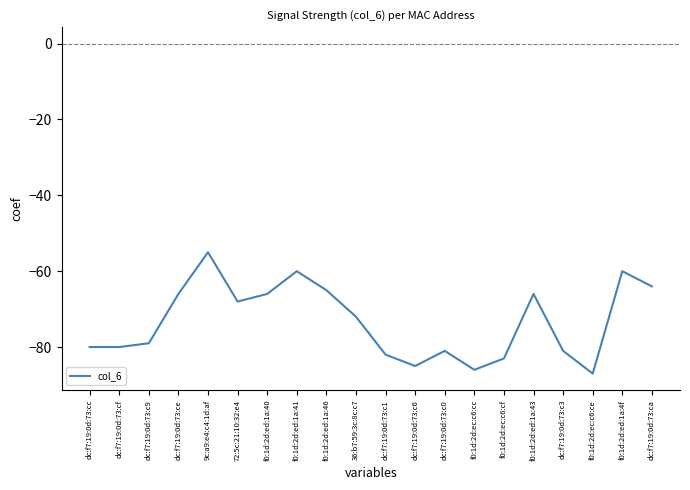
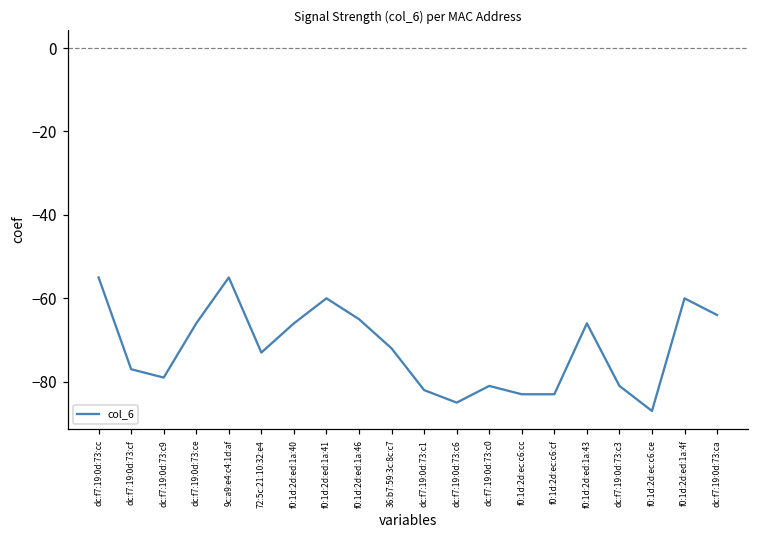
dc:f7:19:0d:73:cc: -80 -> -55
dc:f7:19:0d:73:cf: -80 -> -77
72:5c:21:10:32:e4: -68 -> -73
f0:1d:2d:ec:c6:cc: -86 -> -83
